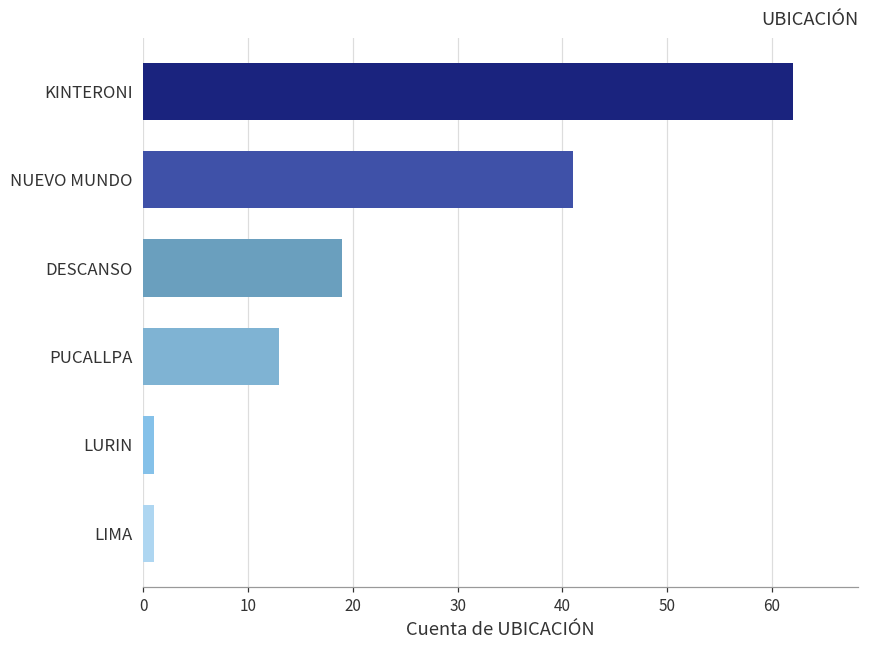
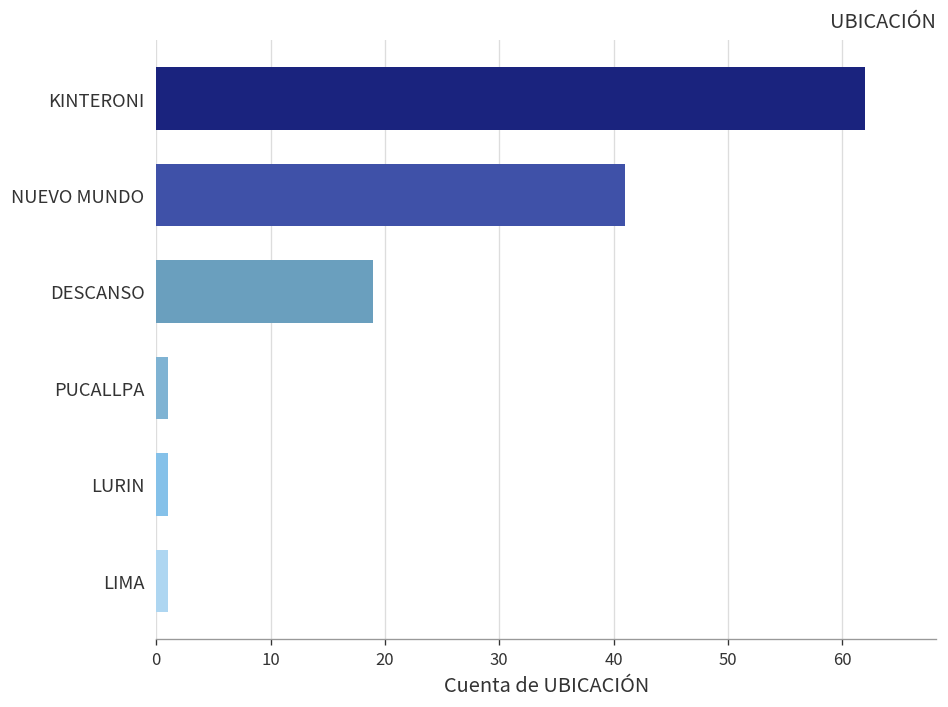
PUCALLPA: 13 -> 1
